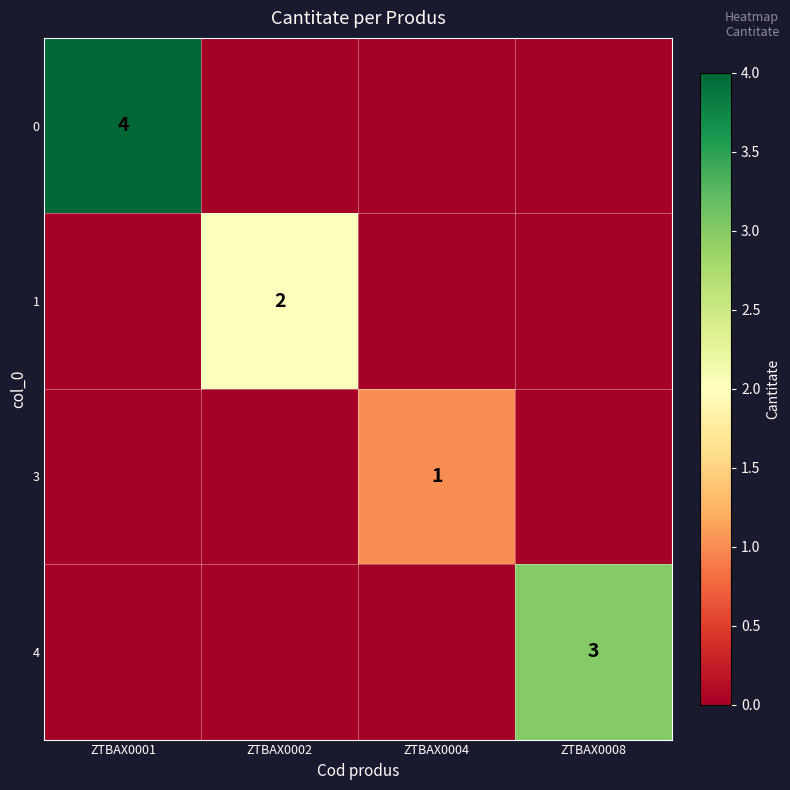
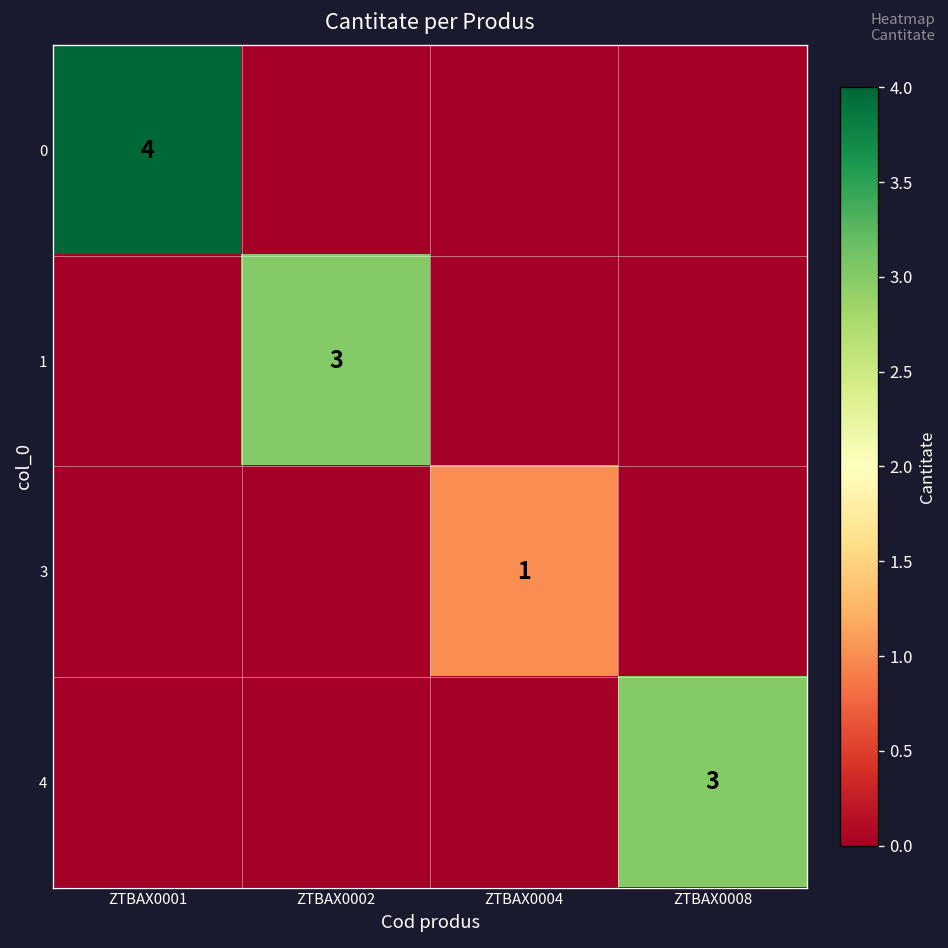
1, ZTBAX0002: 2 -> 3
